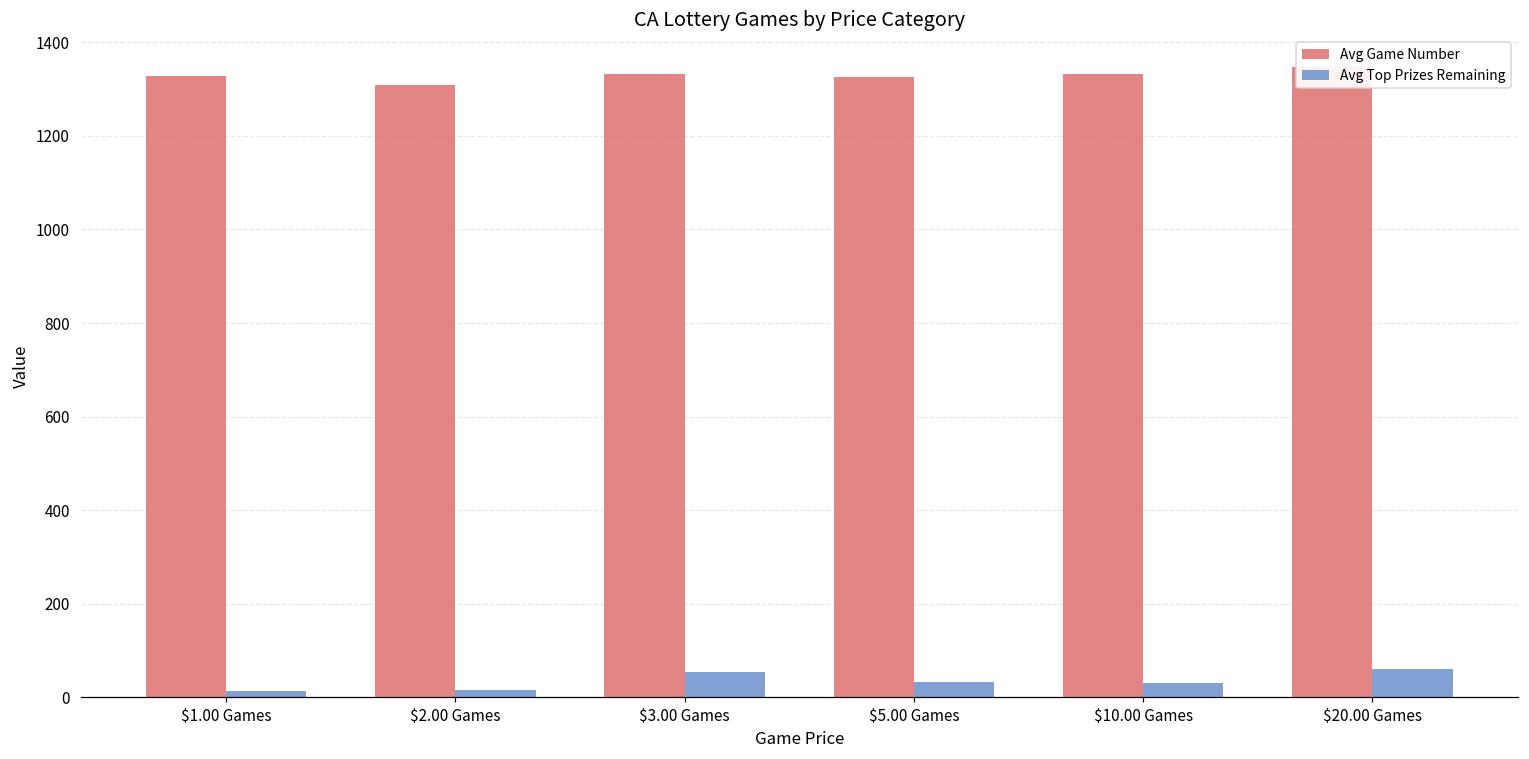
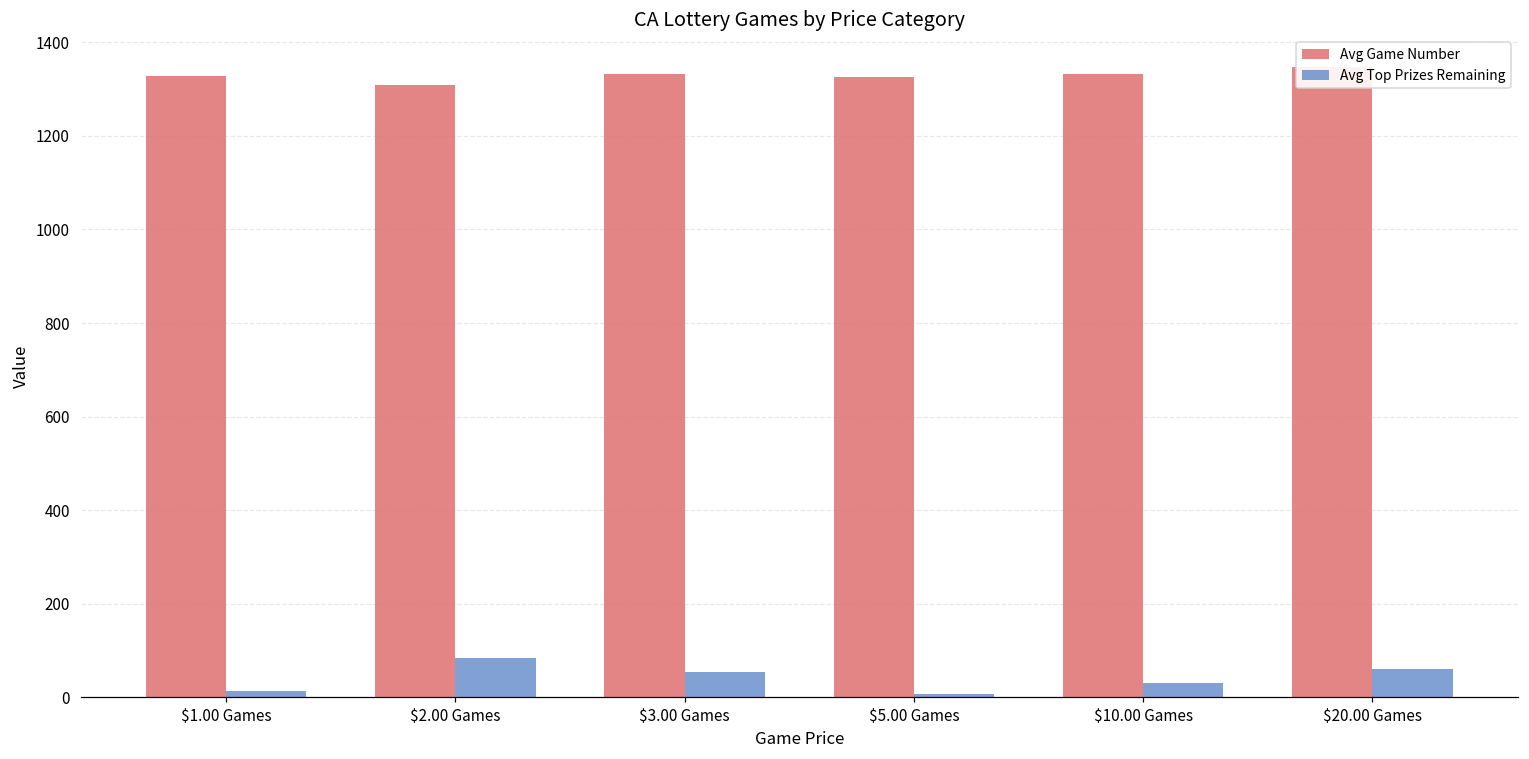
Avg Top Prizes Remaining, $2.00 Games: 10 -> 80
Avg Top Prizes Remaining, $5.00 Games: 30 -> 10
